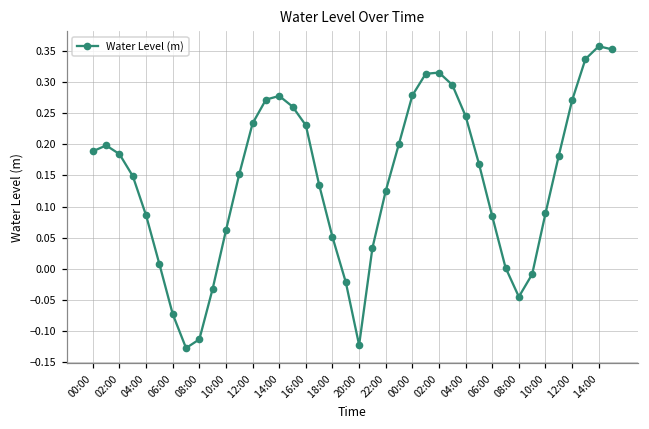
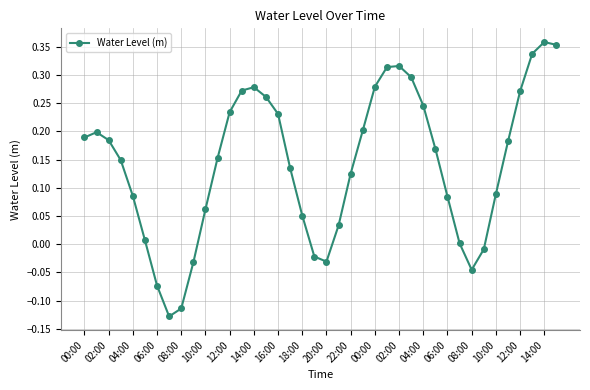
20:00: -0.12 -> -0.03
